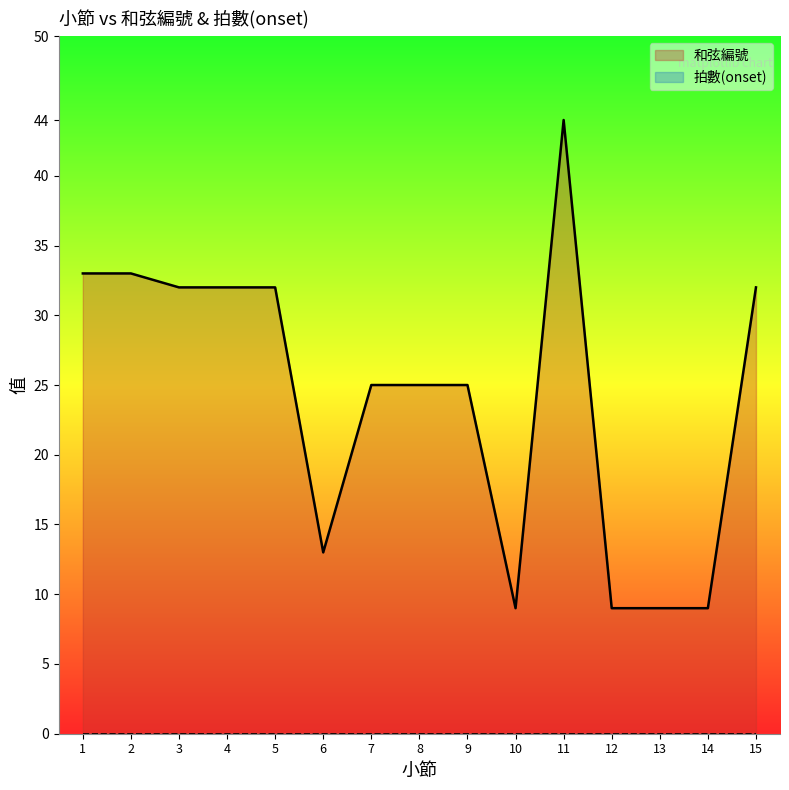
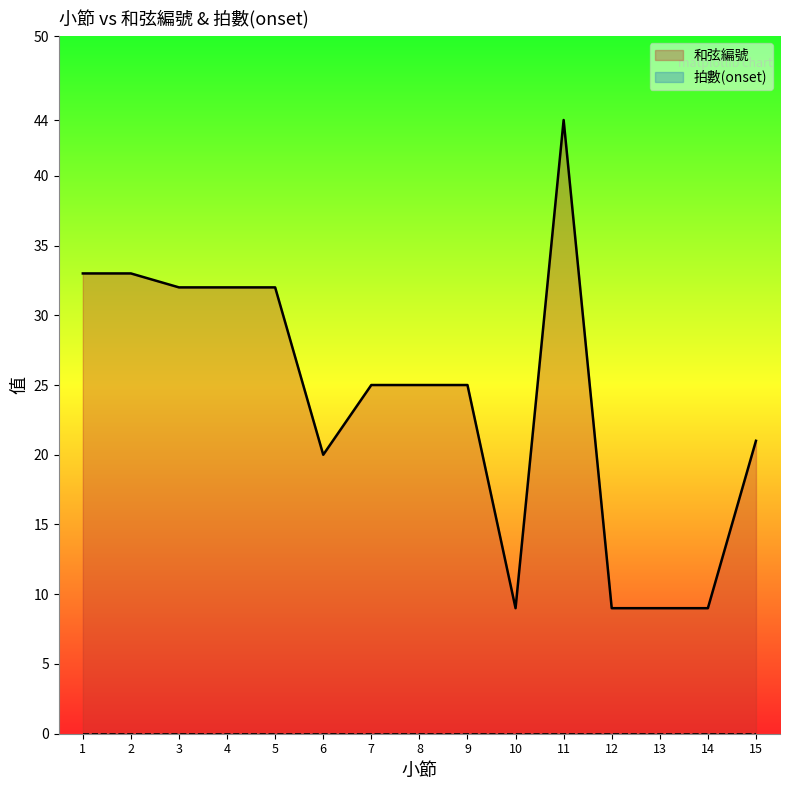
和弦編號, 6: 13 -> 20
和弦編號, 15: 32 -> 21
